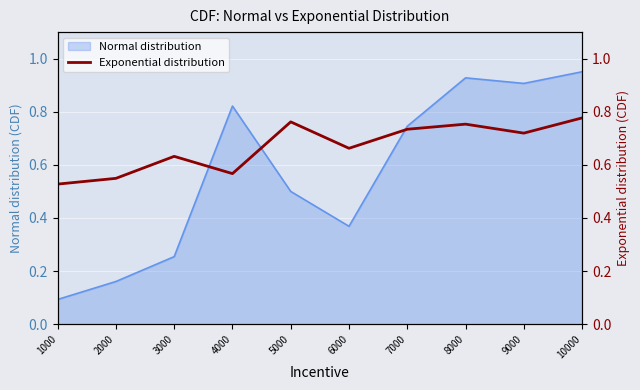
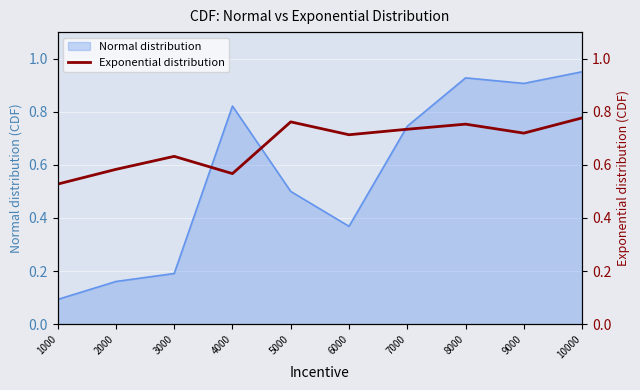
Normal distribution, 3000: 0.25 -> 0.19
Exponential distribution, 2000: 0.55 -> 0.58
Exponential distribution, 6000: 0.66 -> 0.71
